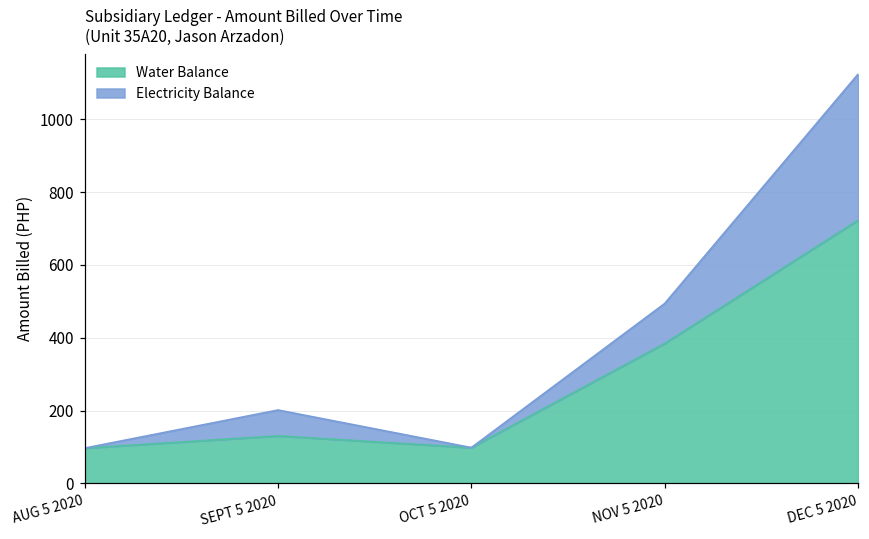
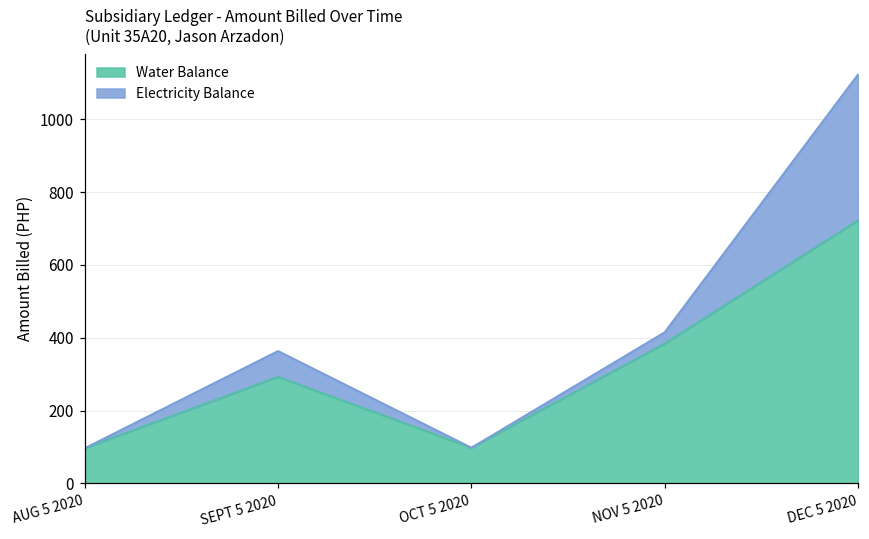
Water Balance, SEPT 5 2020: 130 -> 290
Electricity Balance, NOV 5 2020: 110 -> 30
